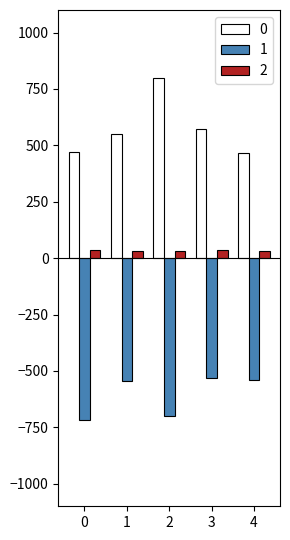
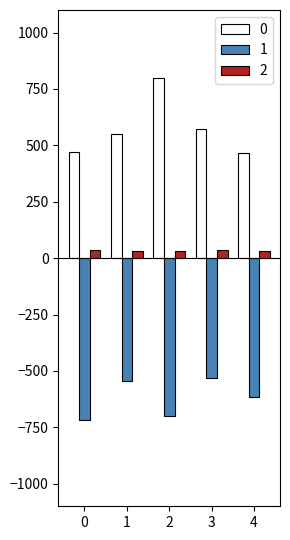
1, 4: -540 -> -610
